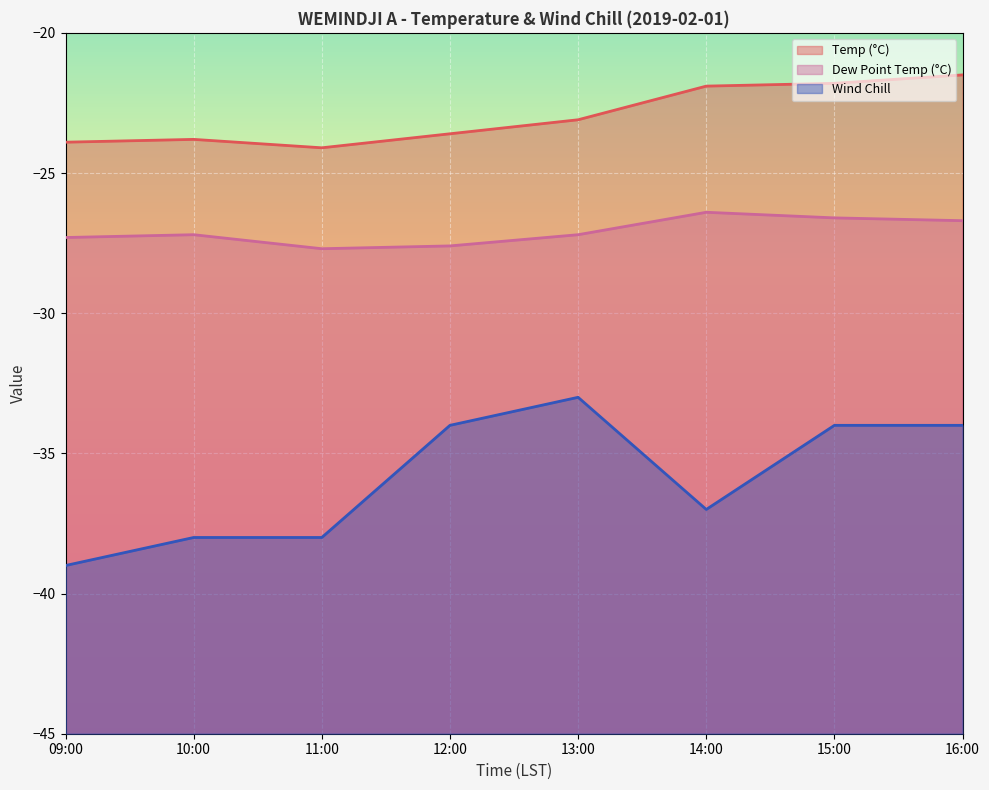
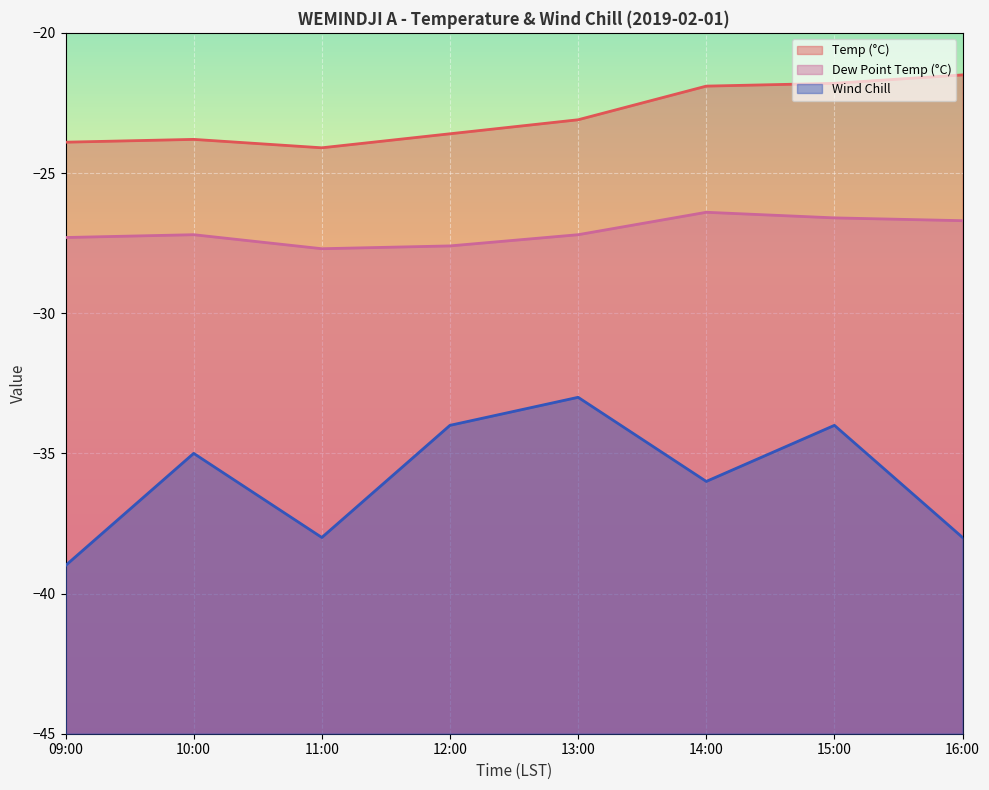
Wind Chill, 10:00: -38 -> -35
Wind Chill, 14:00: -37 -> -36
Wind Chill, 16:00: -34 -> -38
